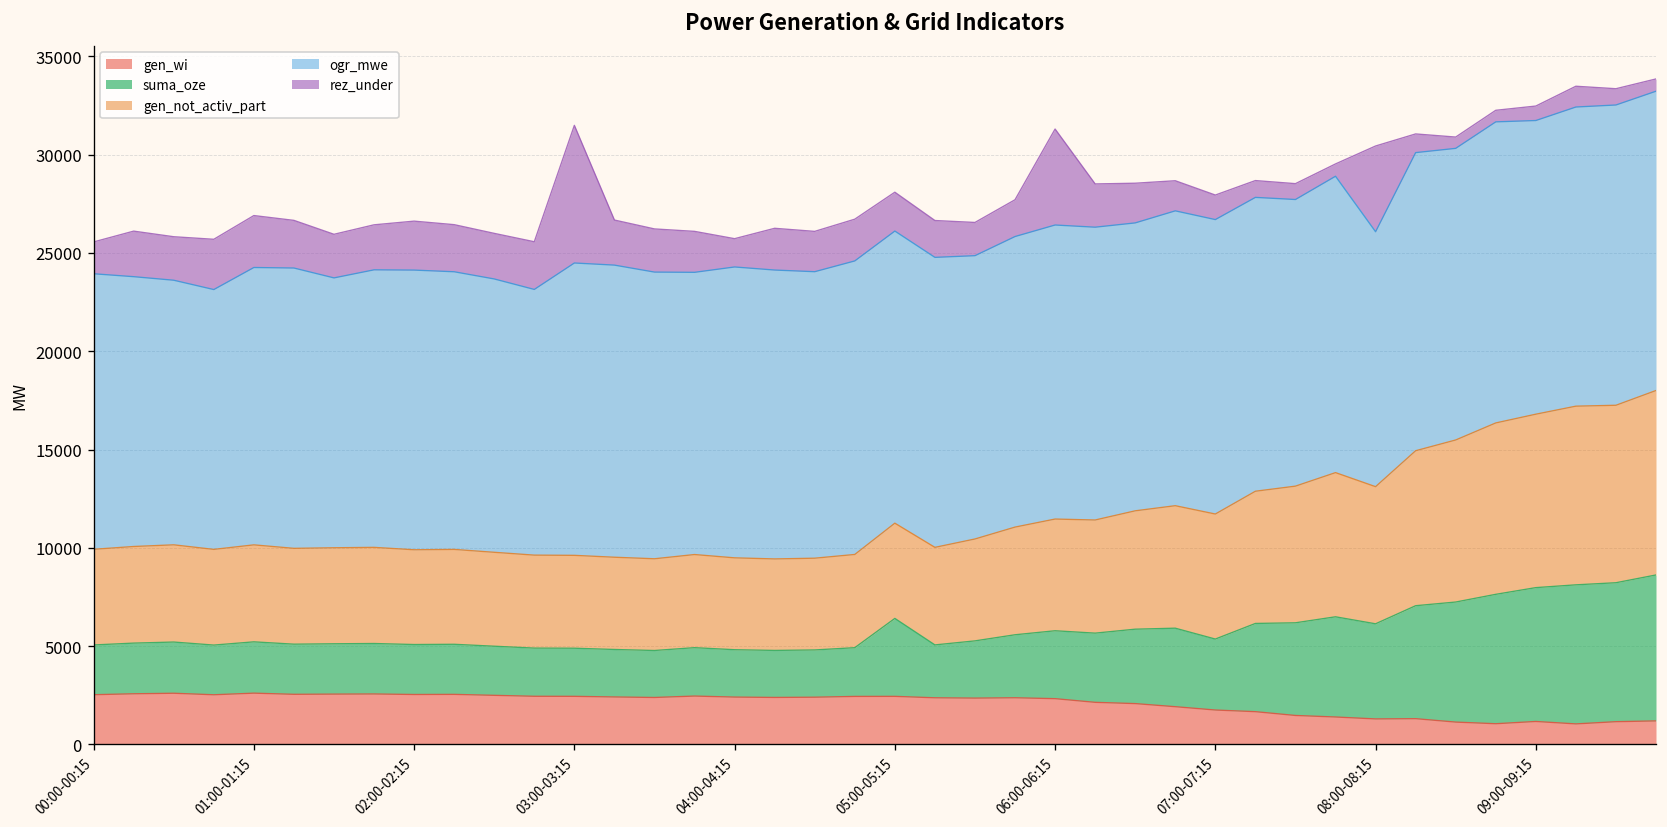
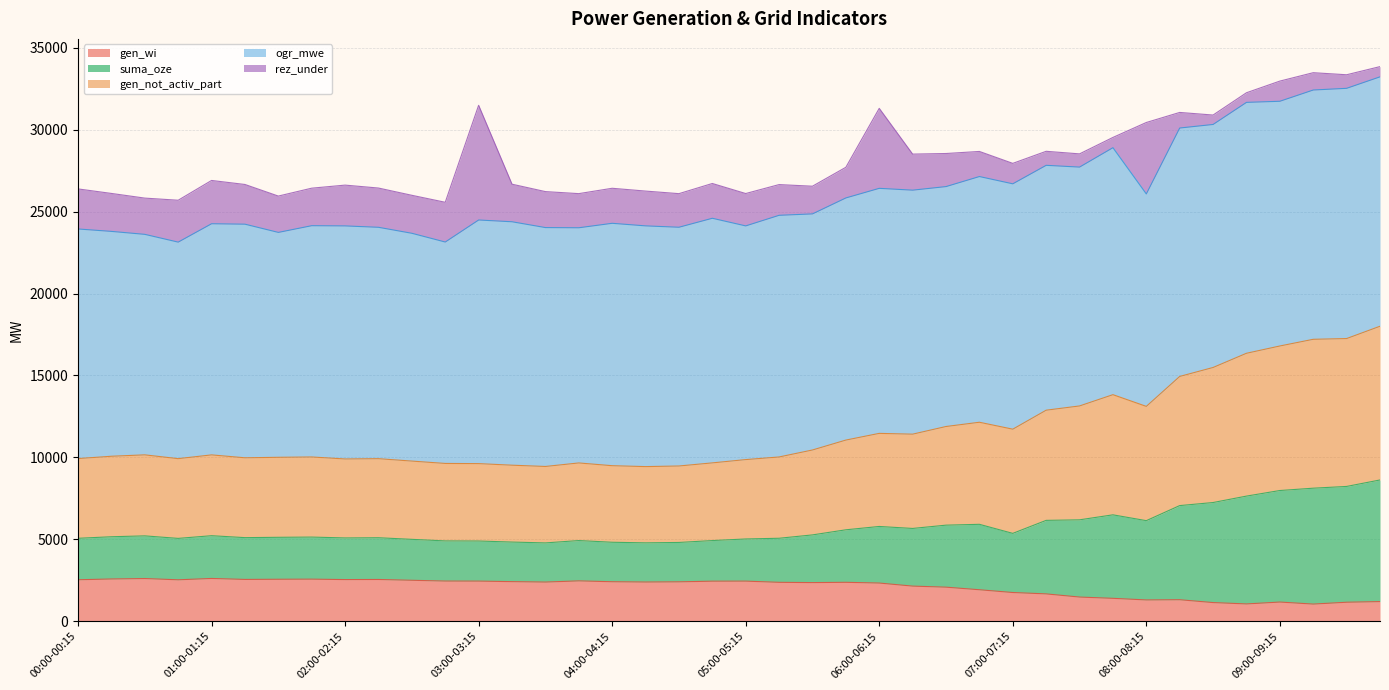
rez_under, 00:00-00:15: 1600 -> 2400
rez_under, 04:00-04:15: 1400 -> 2100
suma_oze, 05:00-05:15: 4000 -> 2600
ogr_mwe, 05:00-05:15: 14900 -> 14300
rez_under, 09:00-09:15: 700 -> 1200
